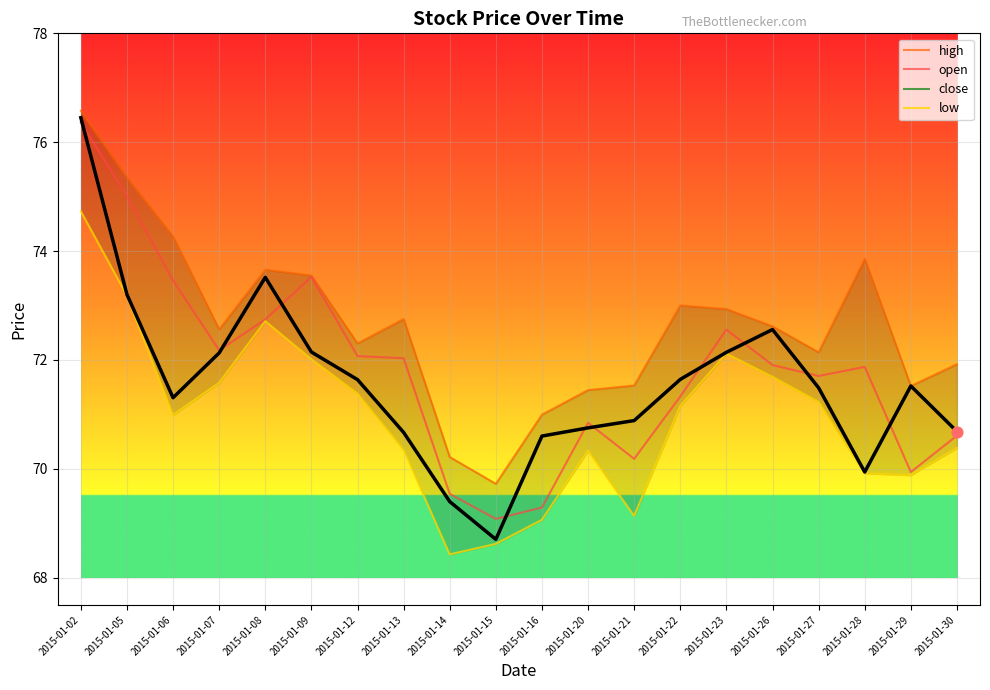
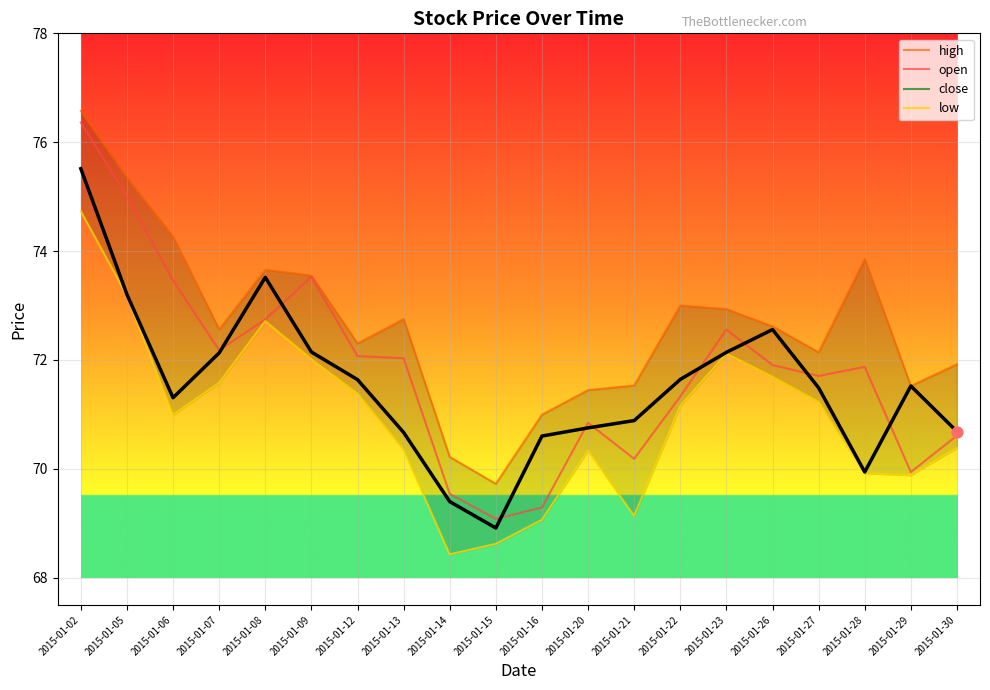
close, 2015-01-02: 76.5 -> 75.5
close, 2015-01-15: 68.7 -> 68.9
